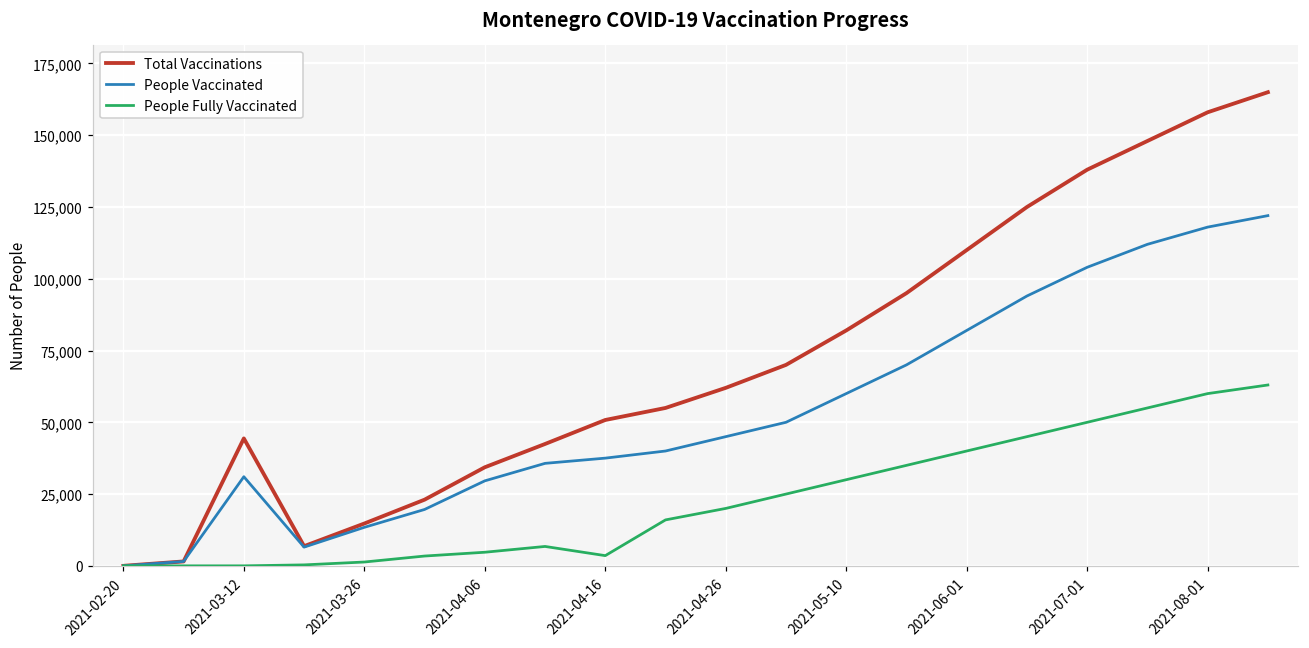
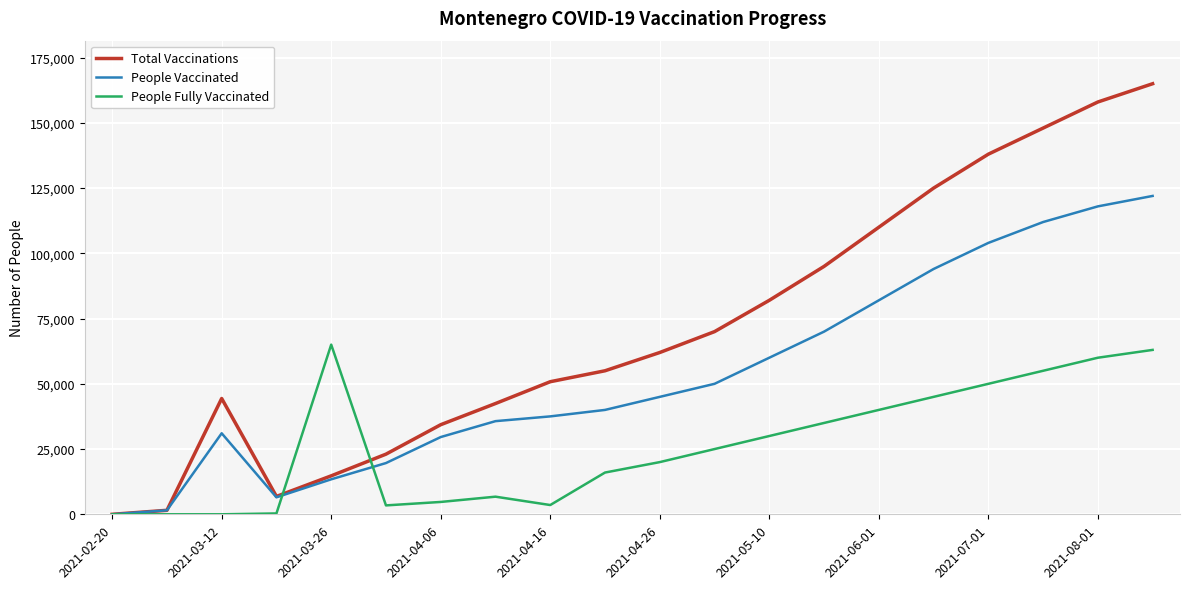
People Fully Vaccinated, 2021-03-26: 1,000 -> 65,000
